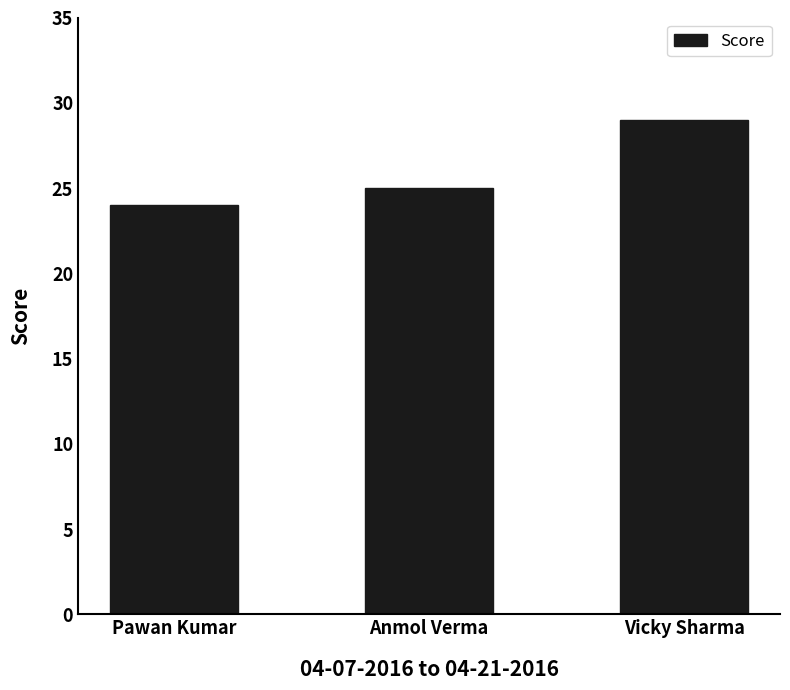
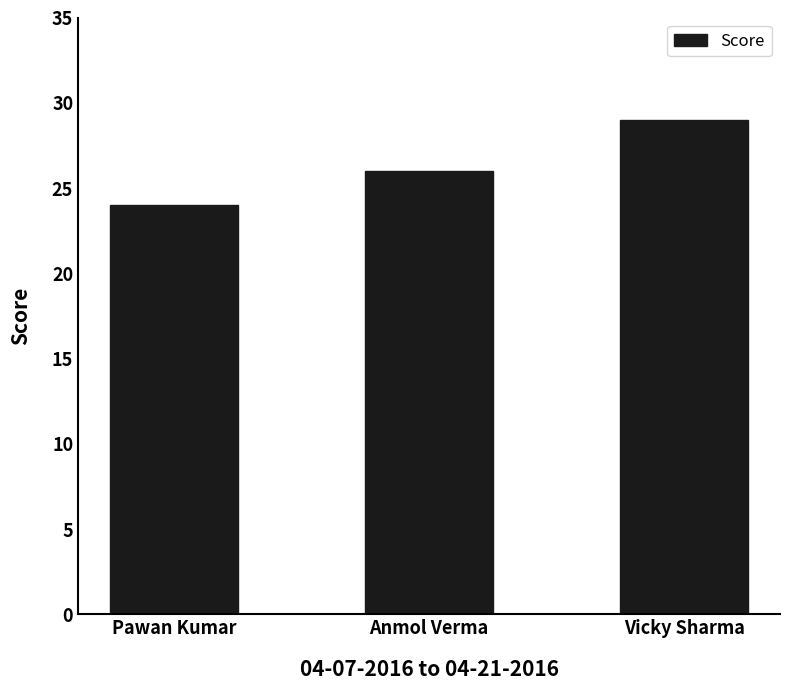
Anmol Verma: 25 -> 26
